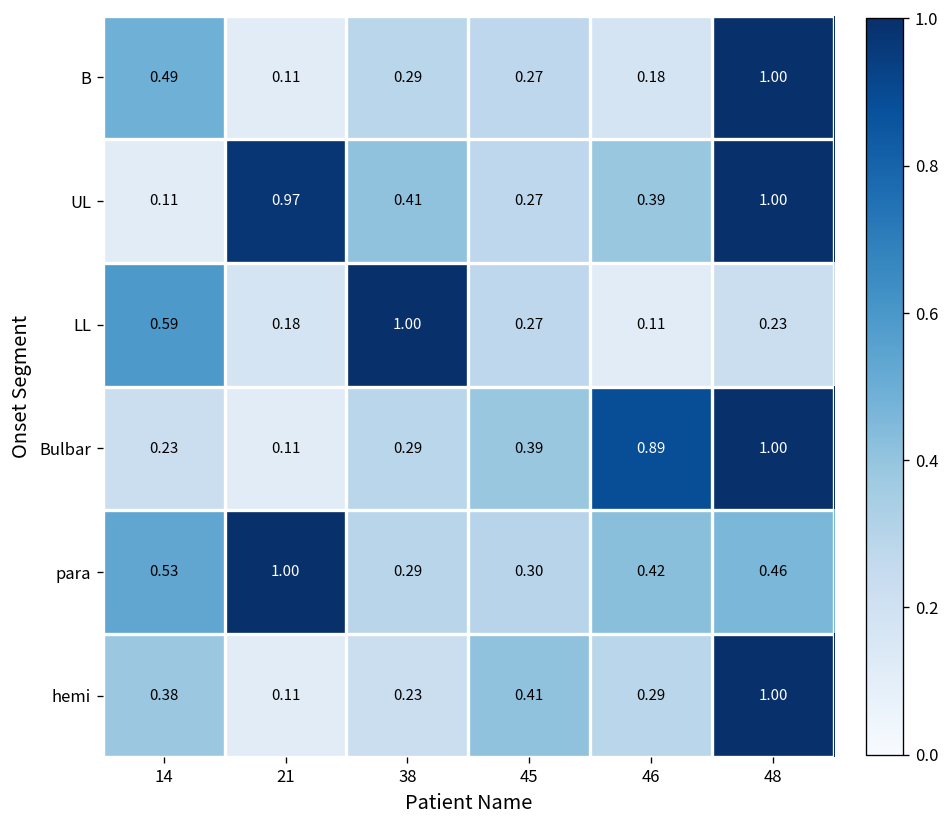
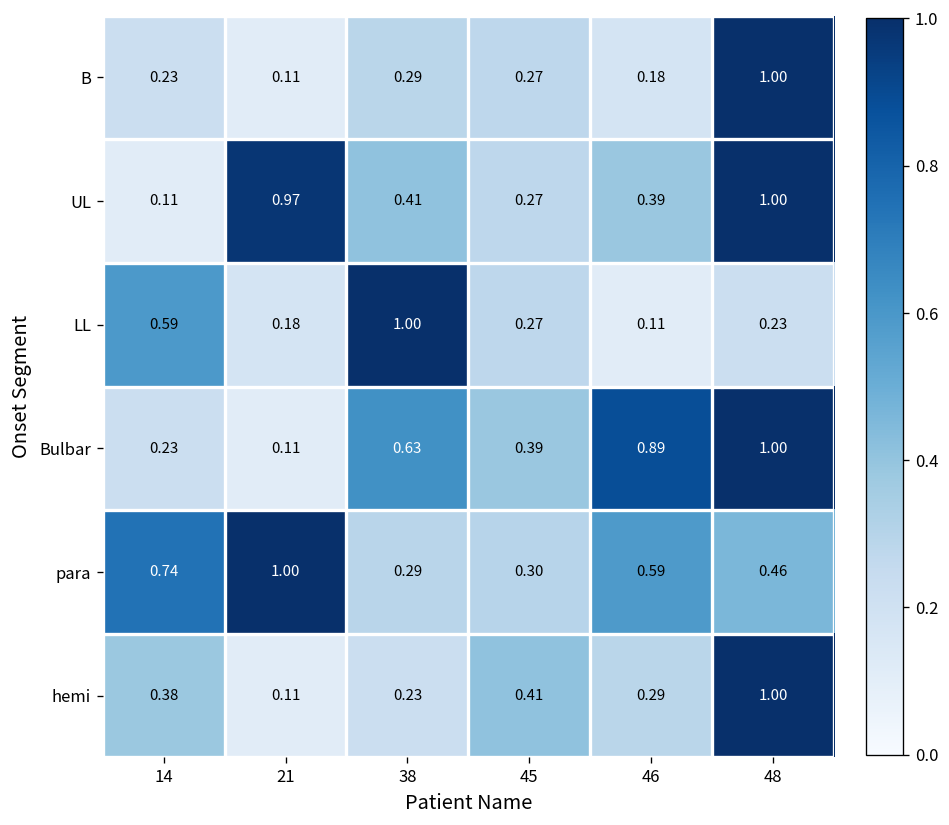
B, 14: 0.49 -> 0.23
Bulbar, 38: 0.29 -> 0.63
para, 14: 0.53 -> 0.74
para, 46: 0.42 -> 0.59
